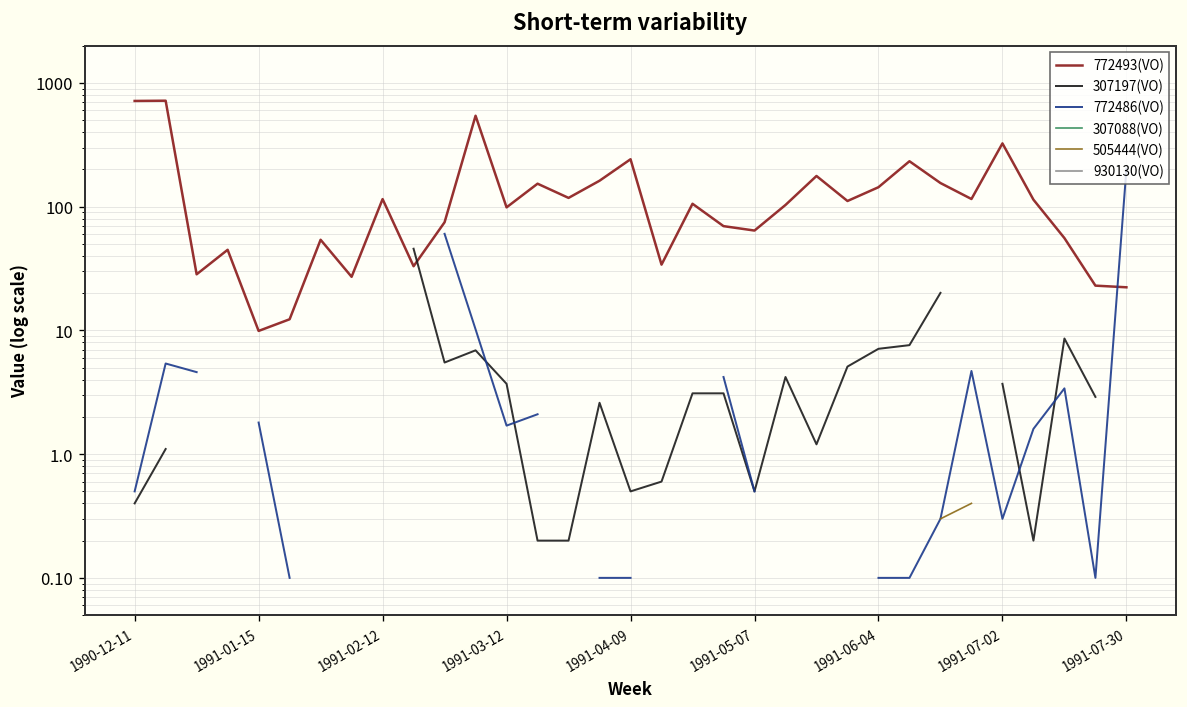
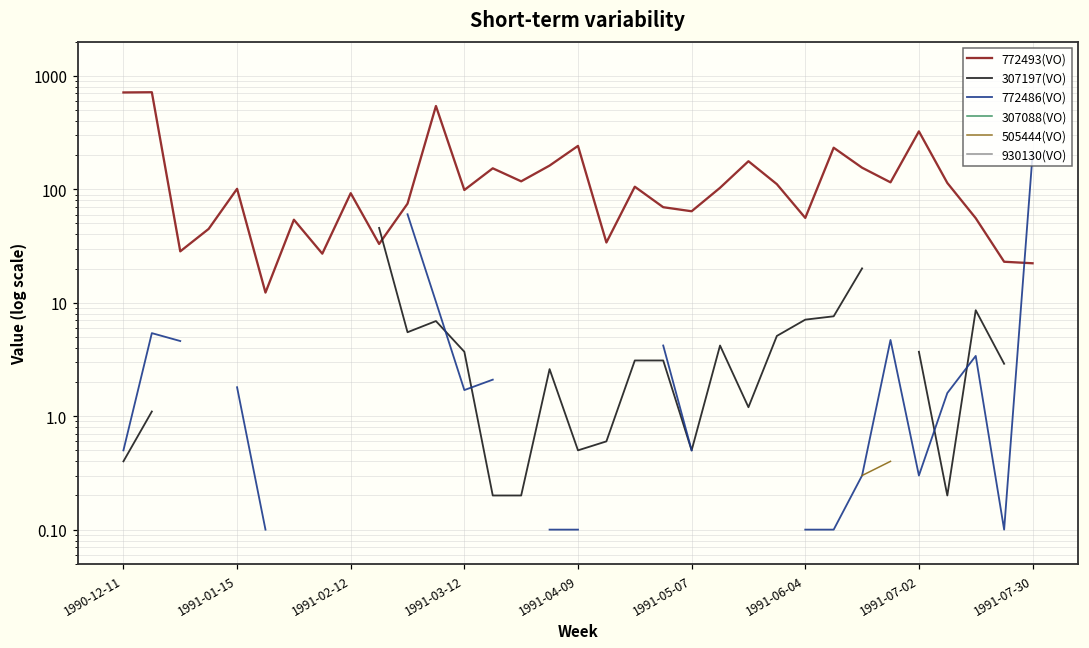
772493(VO), 1991-01-15: 10 -> 100
772493(VO), 1991-02-12: 120 -> 90
772493(VO), 1991-06-04: 140 -> 60
